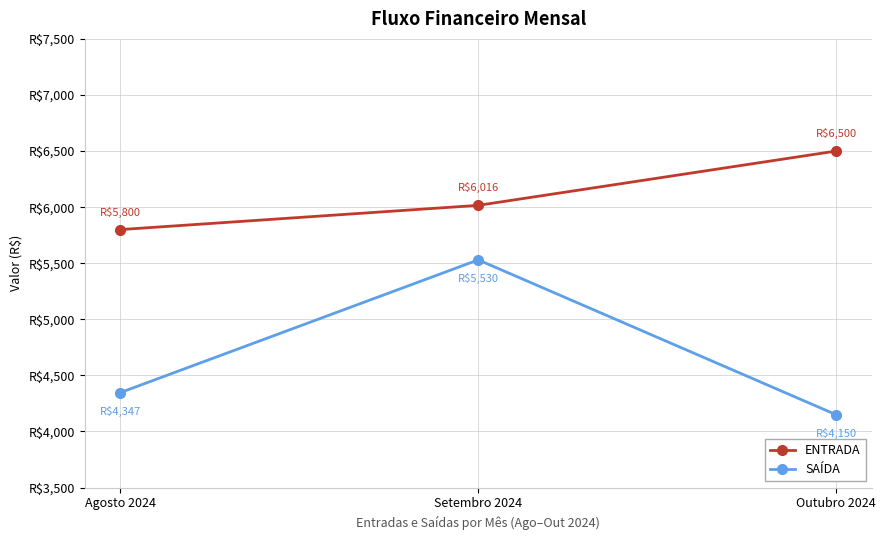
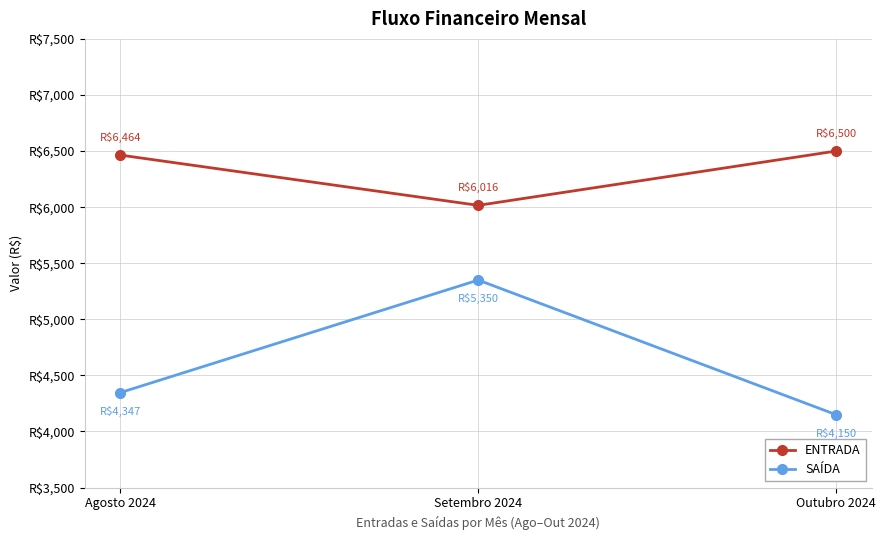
ENTRADA, Agosto 2024: $5,800 -> $6,464
SAÍDA, Setembro 2024: $5,530 -> $5,350
